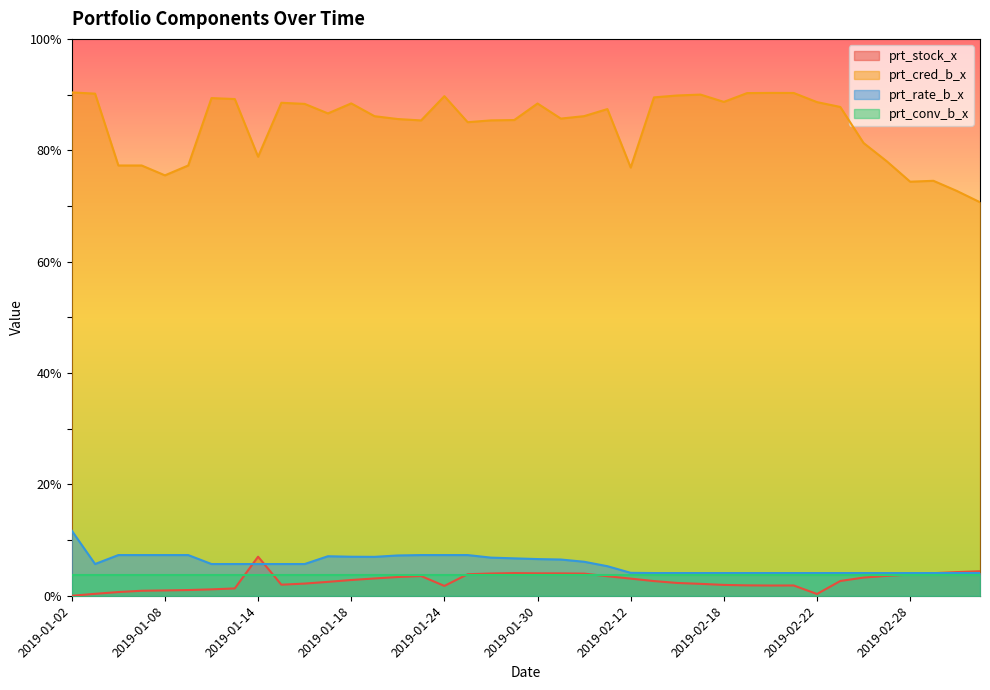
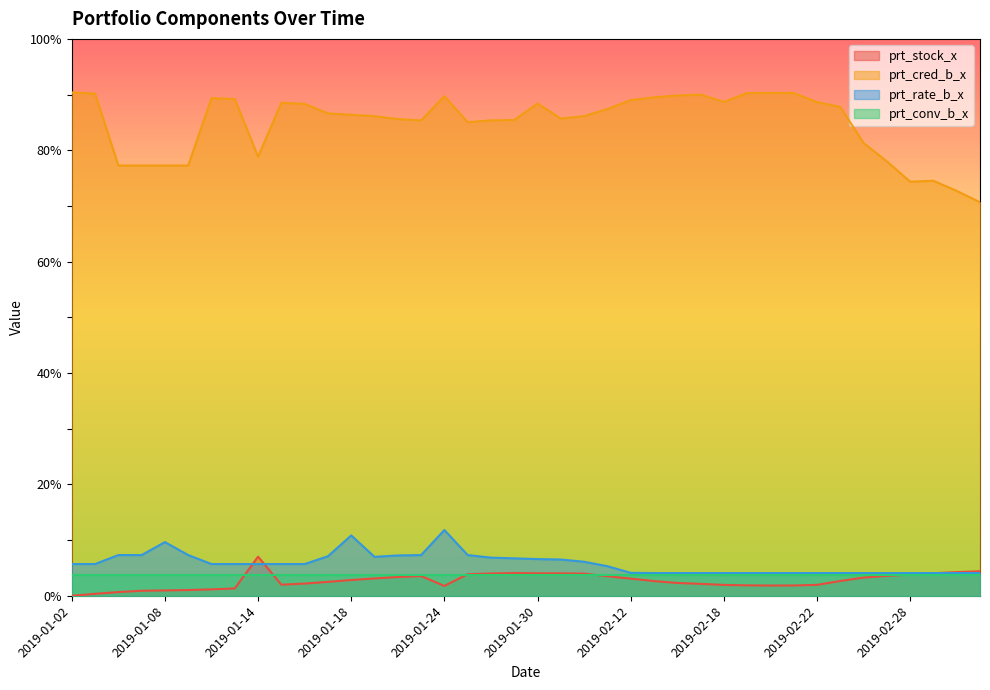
prt_rate_b_x, 2019-01-02: 12% -> 6%
prt_cred_b_x, 2019-01-08: 76% -> 77%
prt_rate_b_x, 2019-01-08: 7% -> 10%
prt_cred_b_x, 2019-01-18: 88% -> 86%
prt_rate_b_x, 2019-01-18: 7% -> 11%
prt_rate_b_x, 2019-01-24: 7% -> 12%
prt_cred_b_x, 2019-02-12: 77% -> 89%
prt_stock_x, 2019-02-22: 0% -> 2%
